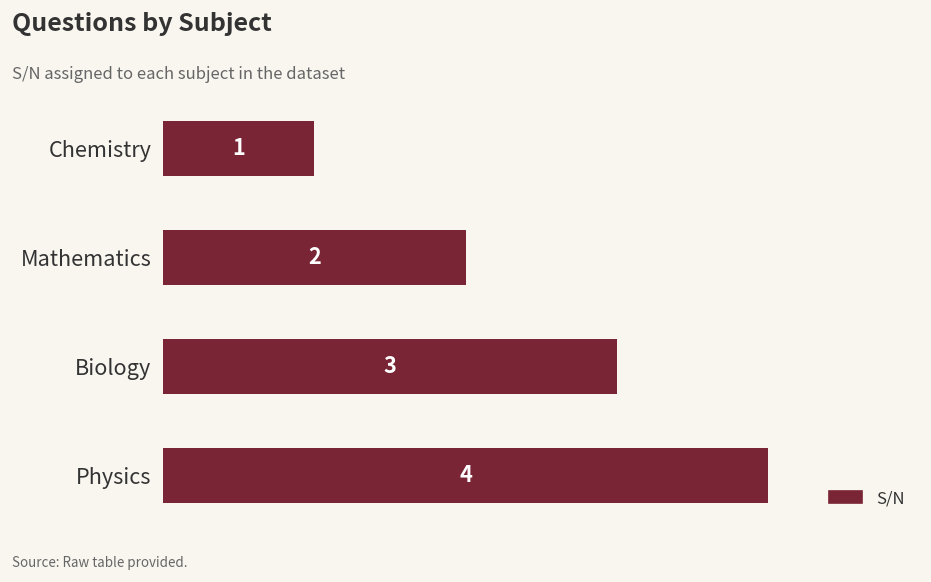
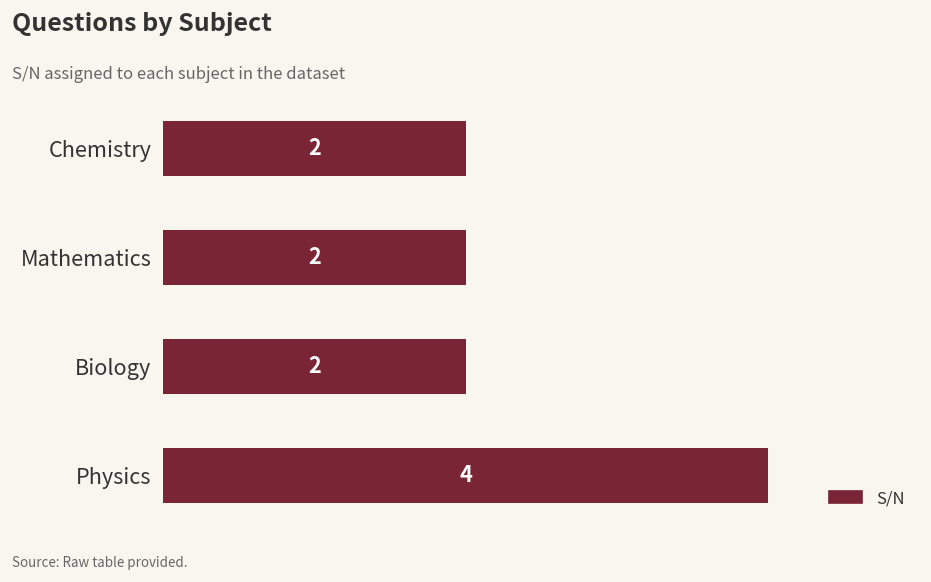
Chemistry: 1 -> 2
Biology: 3 -> 2
